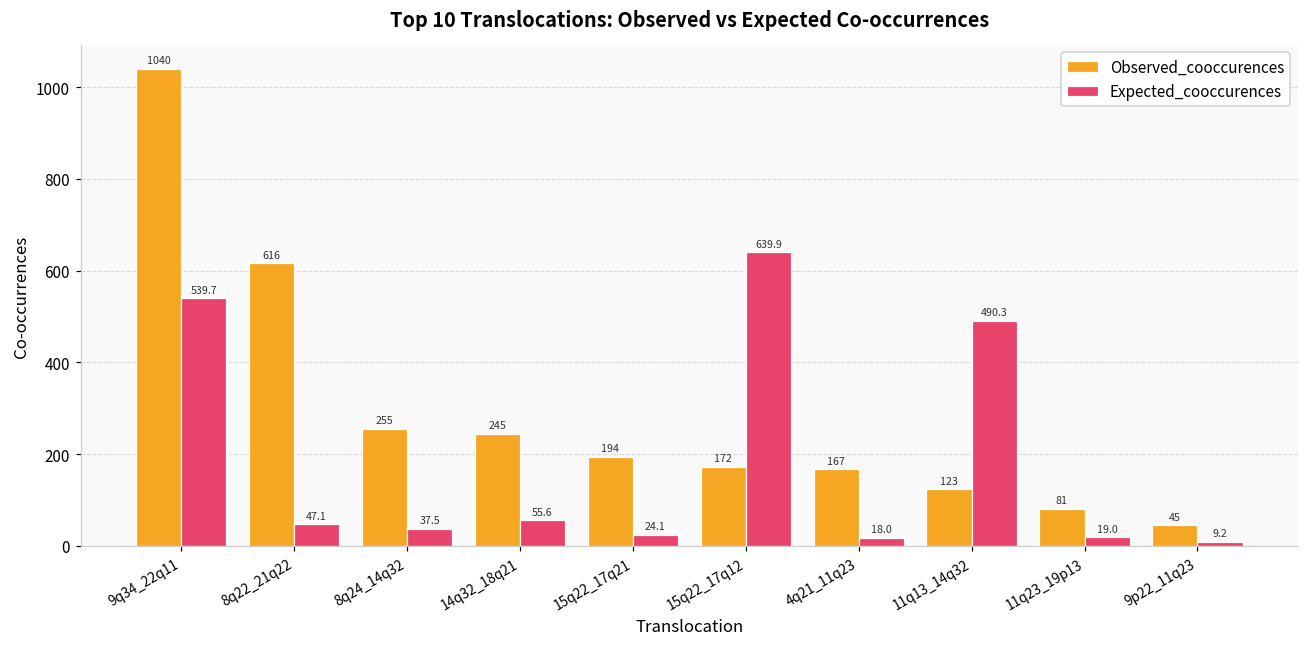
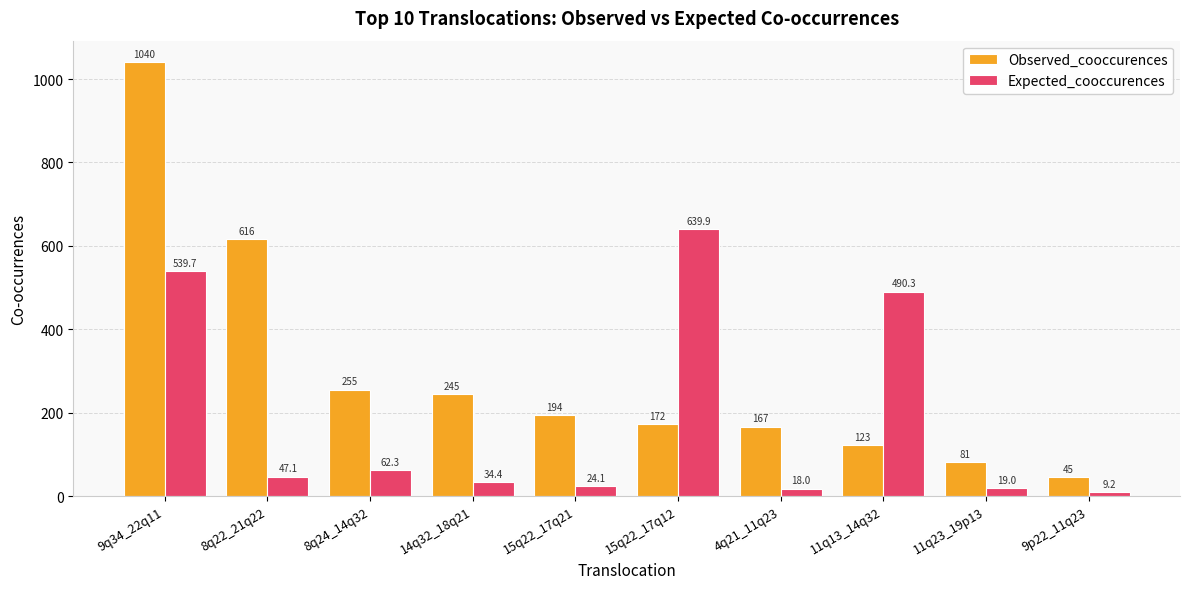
Expected_cooccurences, 8q24_14q32: 37.5 -> 62.3
Expected_cooccurences, 14q32_18q21: 55.6 -> 34.4
